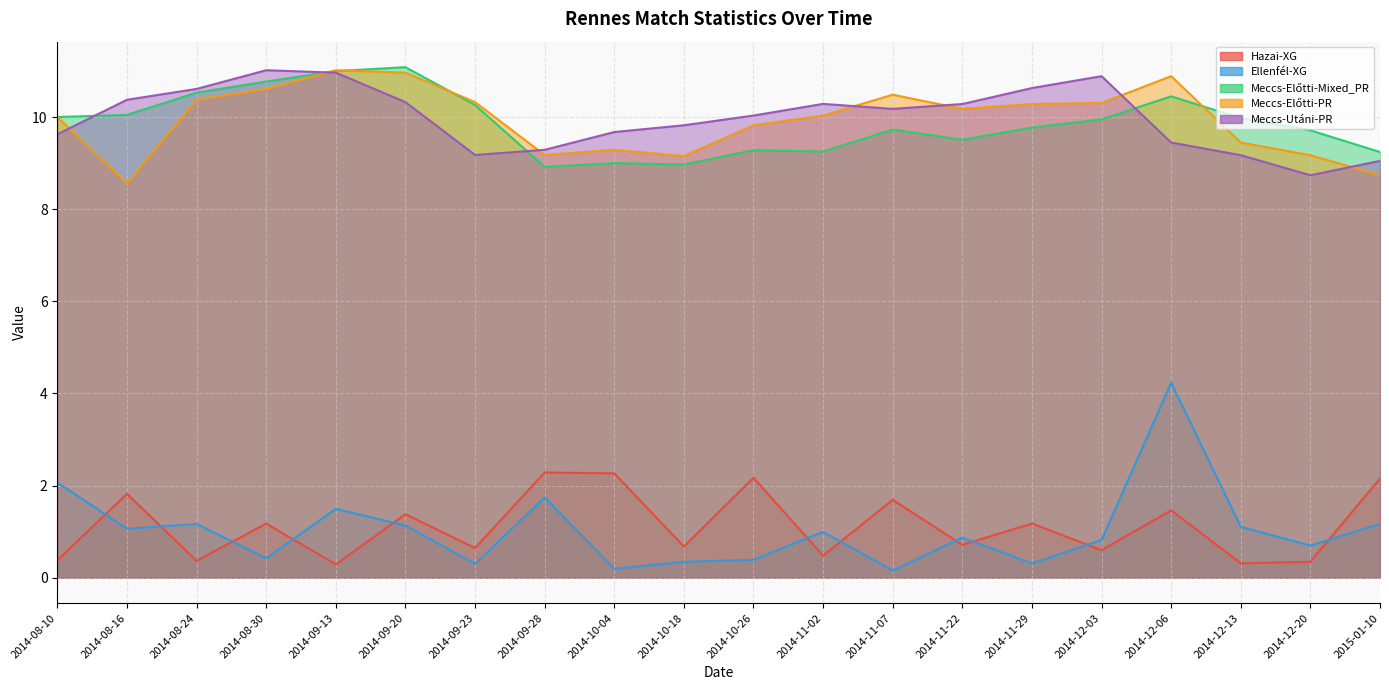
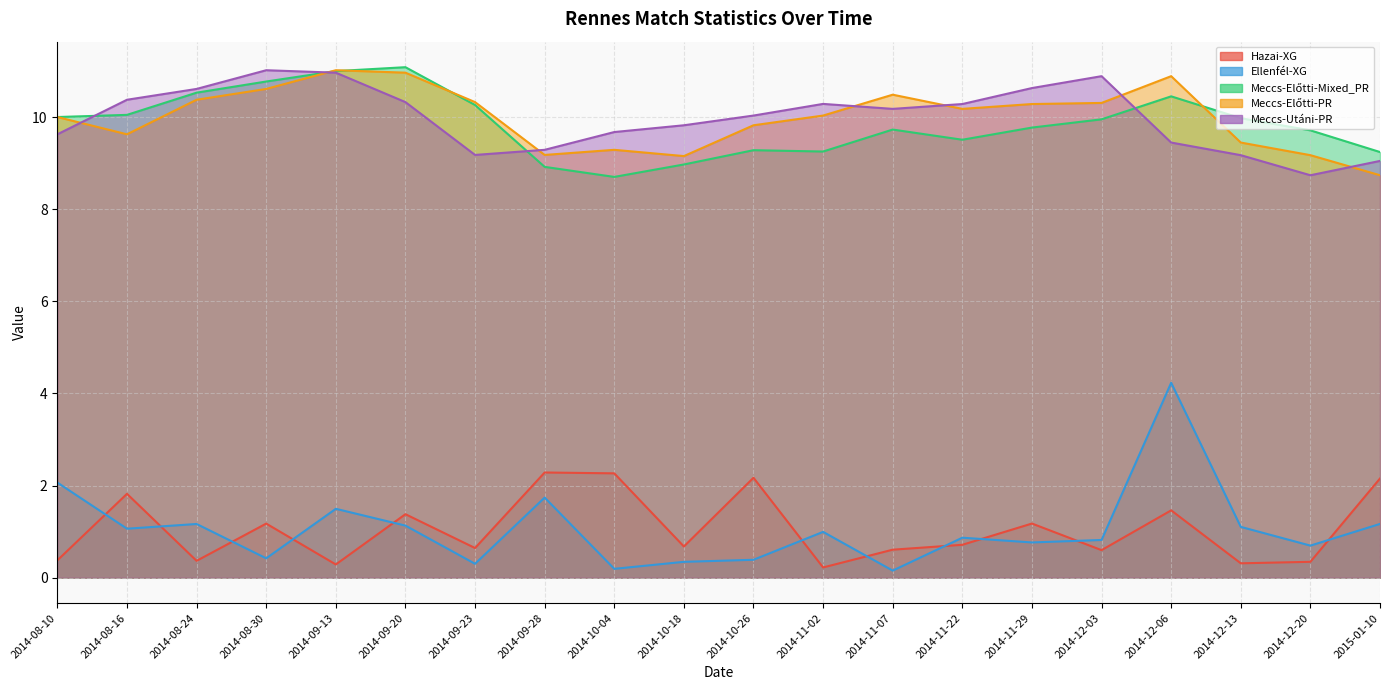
Meccs-Előtti-PR, 2014-08-16: 8.6 -> 9.6
Meccs-Előtti-Mixed_PR, 2014-10-04: 9.0 -> 8.7
Hazai-XG, 2014-11-02: 0.5 -> 0.2
Hazai-XG, 2014-11-07: 1.7 -> 0.6
Ellenfél-XG, 2014-11-29: 0.3 -> 0.8
